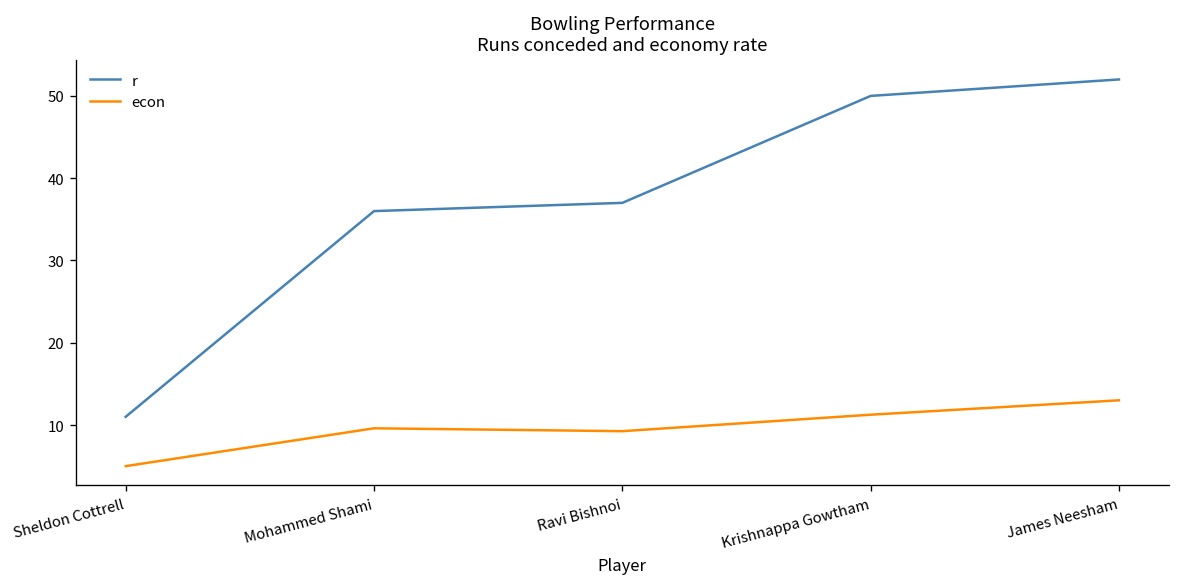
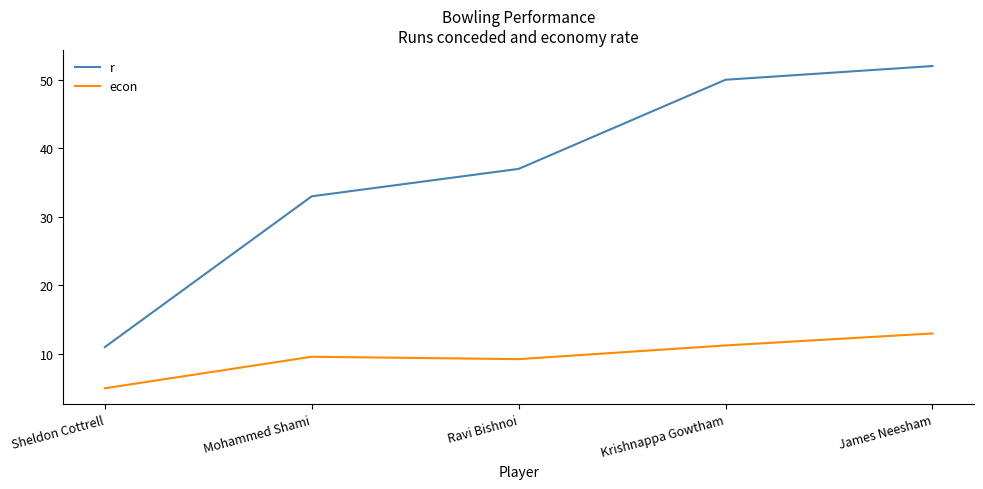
r, Mohammed Shami: 36 -> 33
